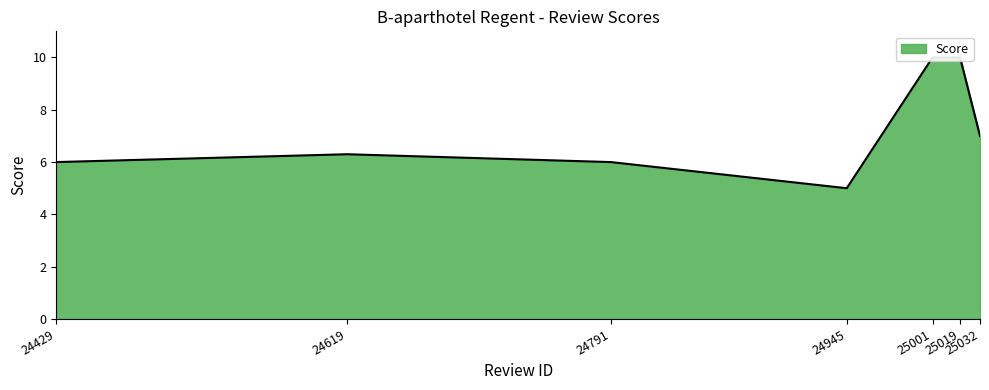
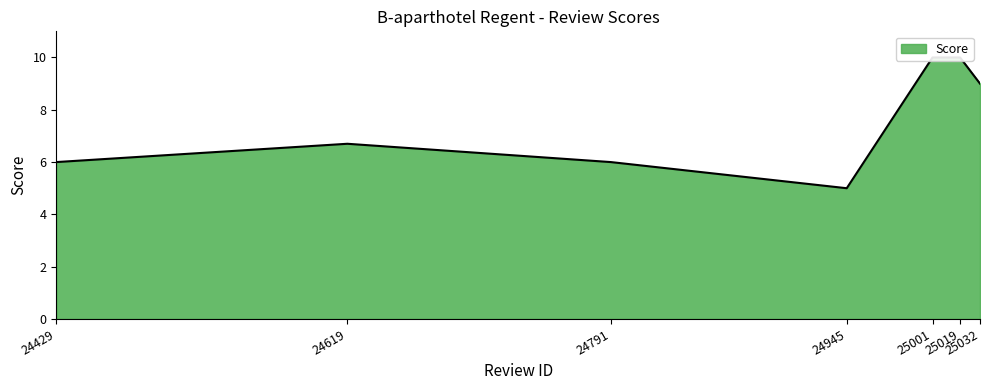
24619: 6.3 -> 6.7
25032: 7 -> 9
